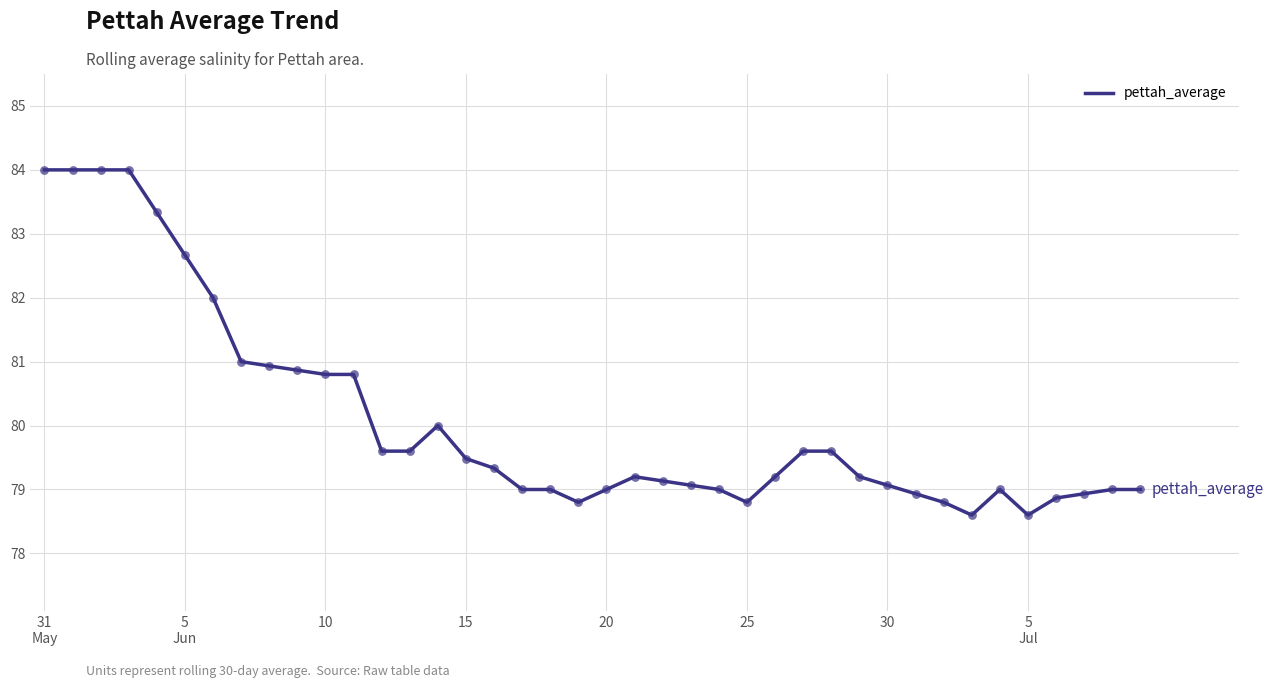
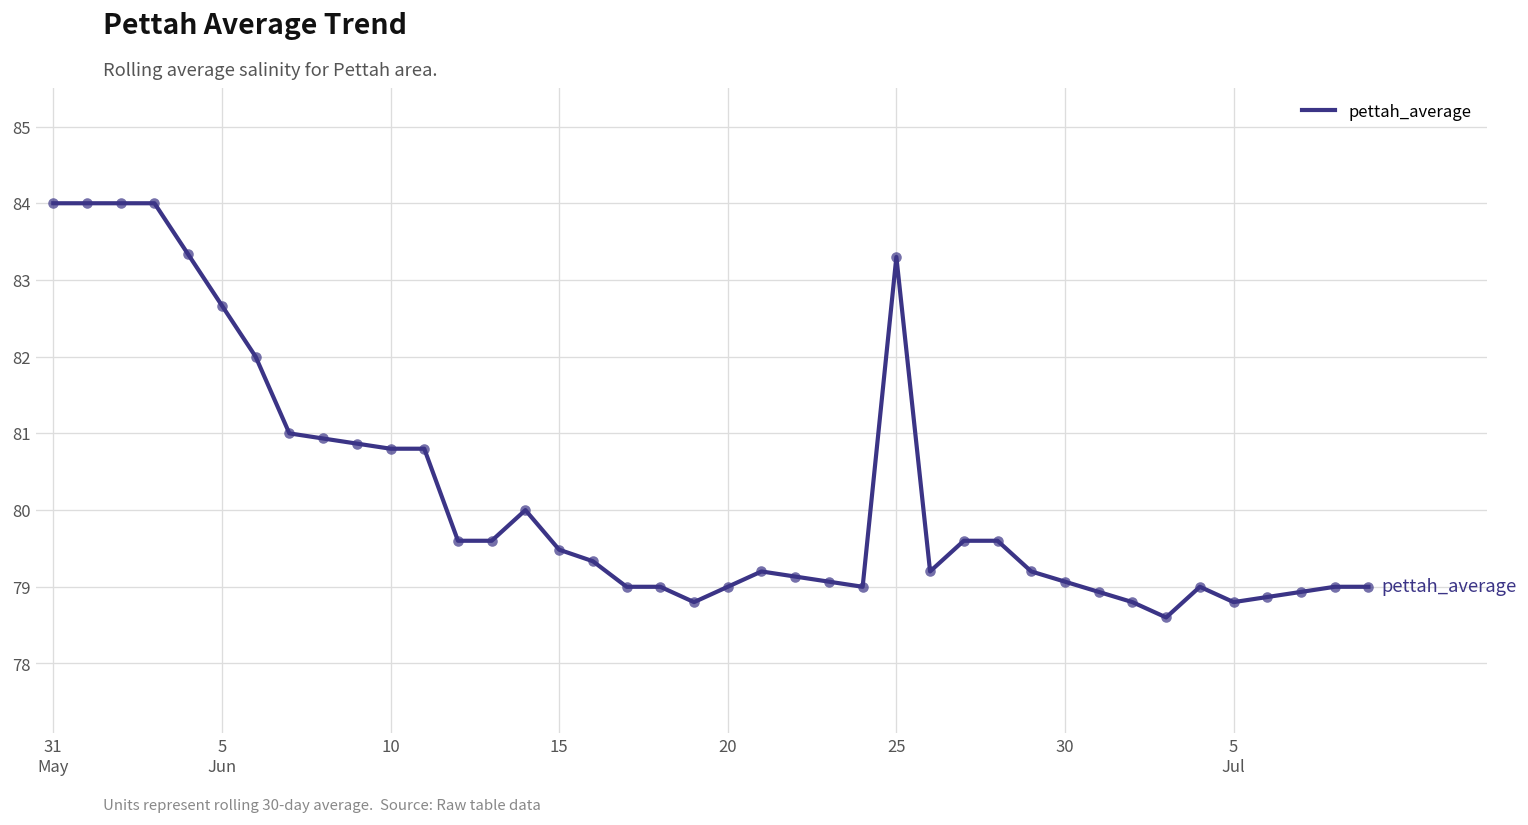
25: 78.8 -> 83.3
5 Jul: 78.6 -> 78.8
